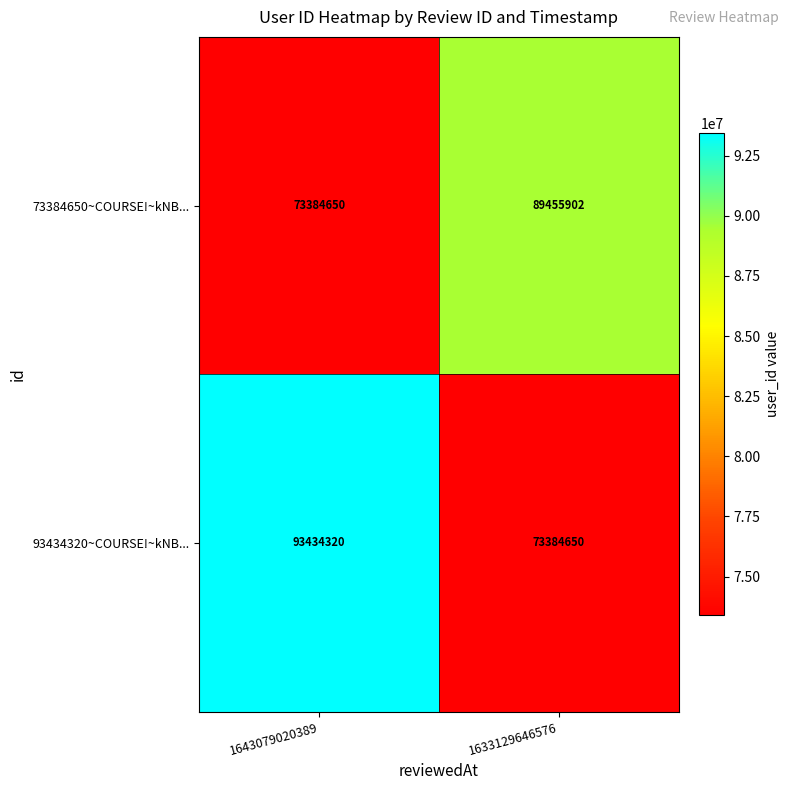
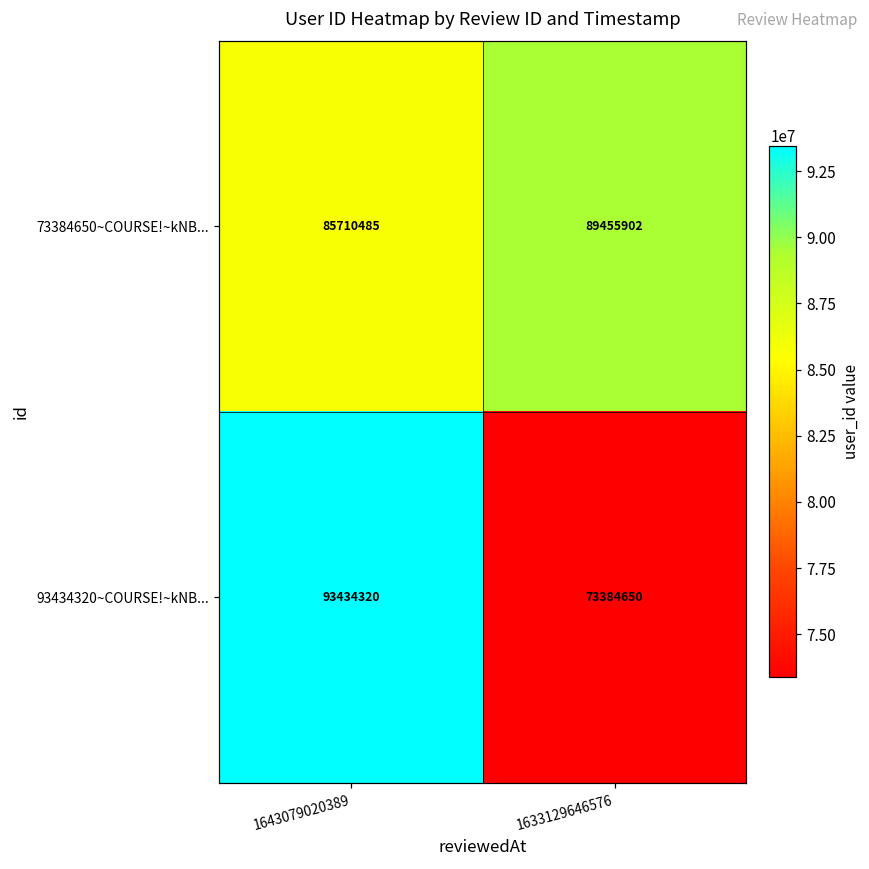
73384650~COURSE!~kNB..., 1643079020389: 73384650 -> 85710485
